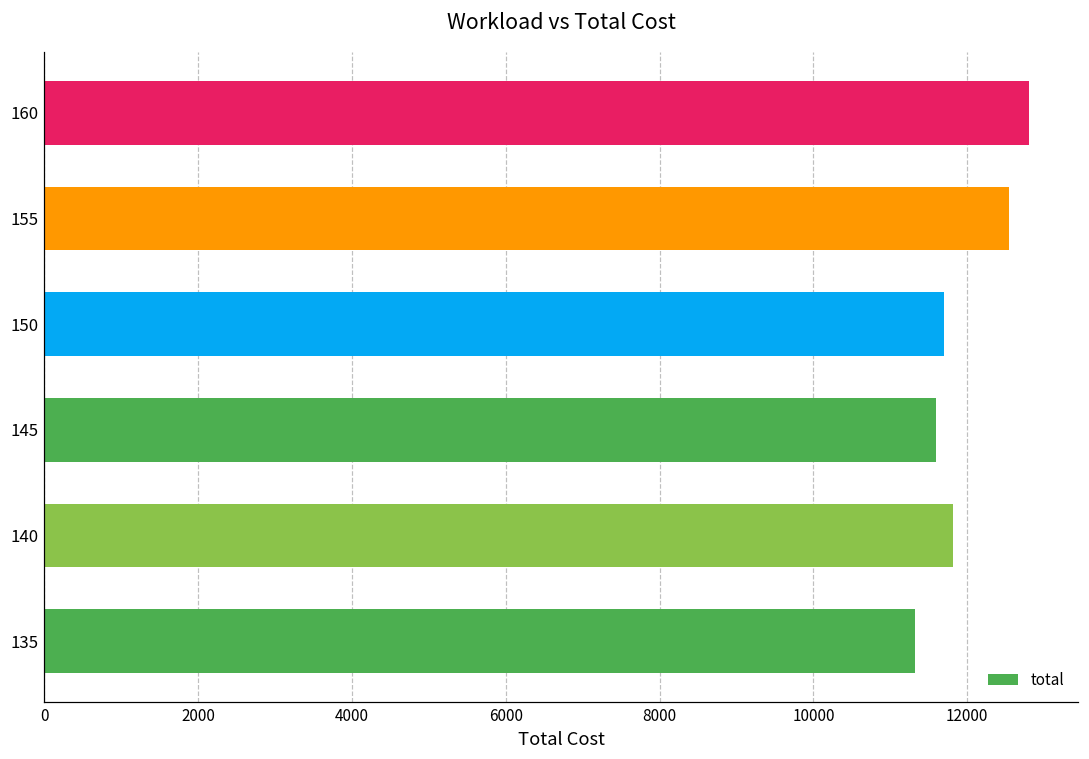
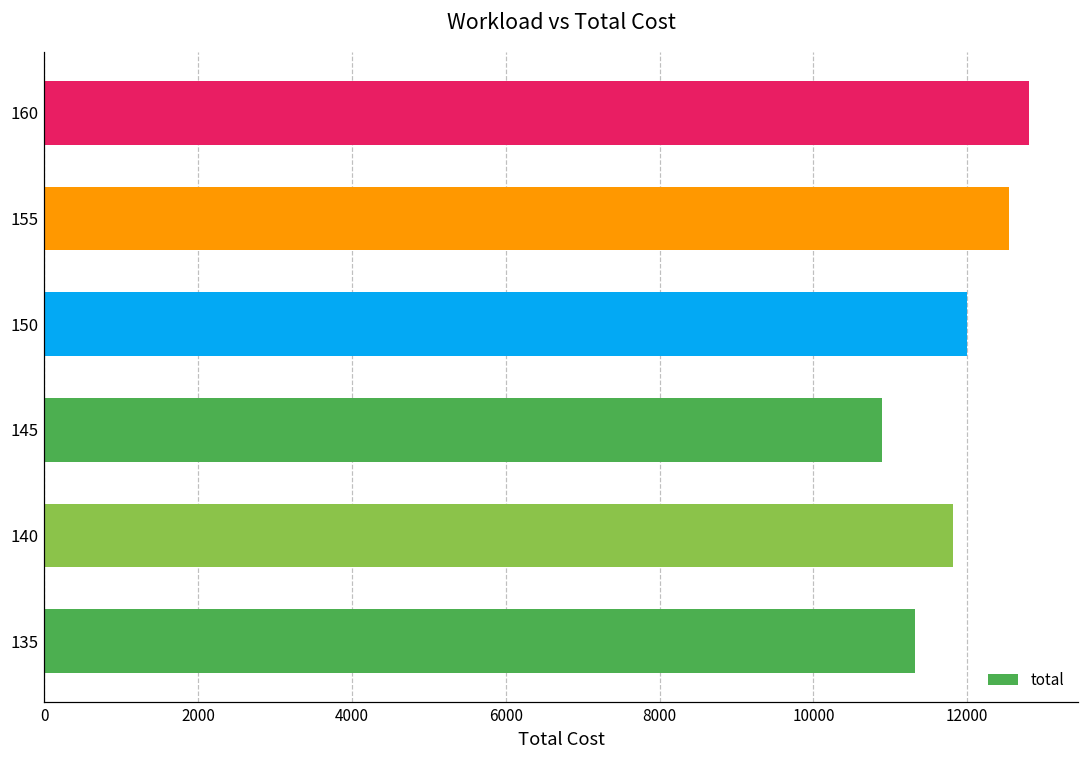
150: 11700 -> 12000
145: 11600 -> 10900
